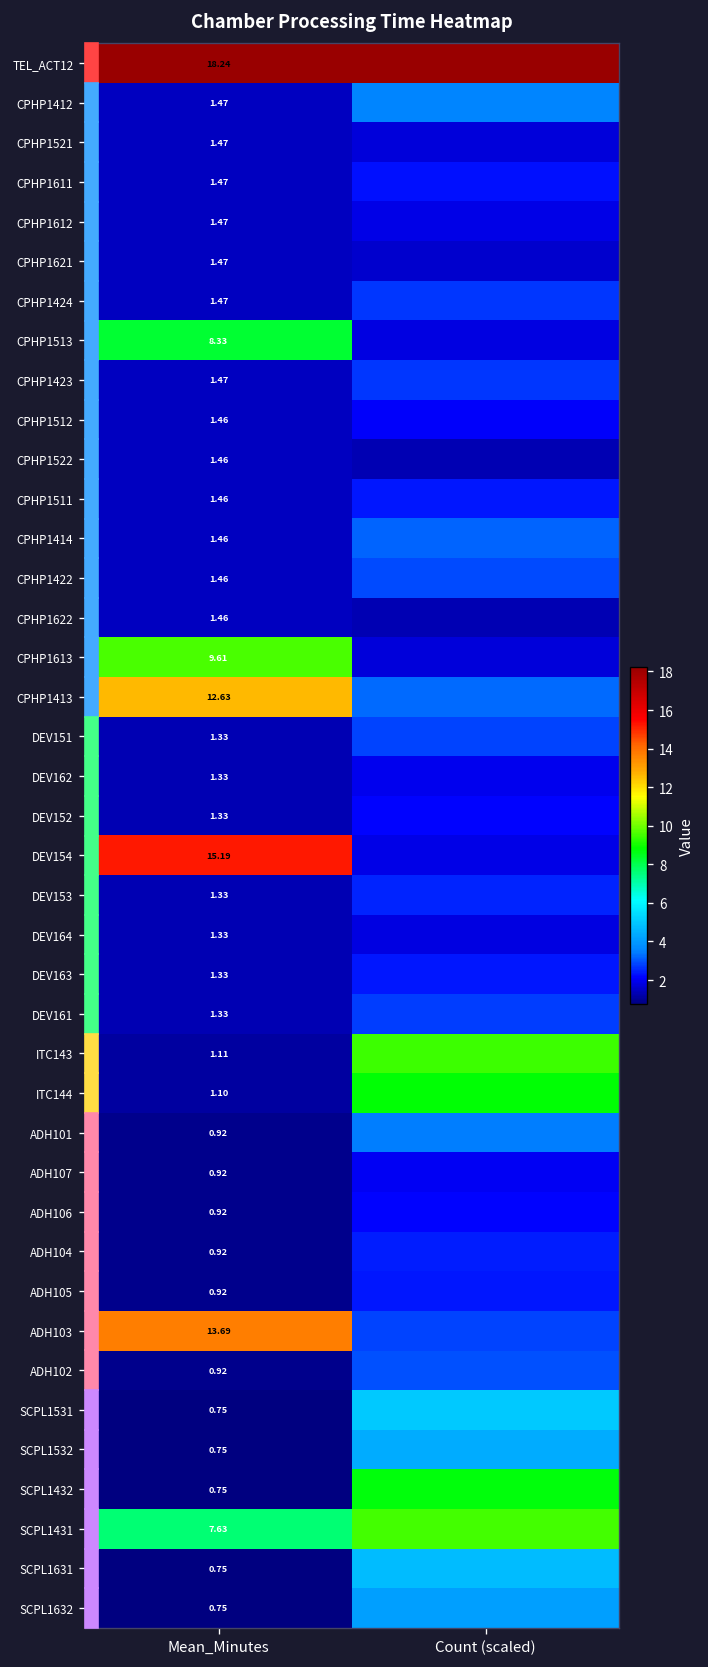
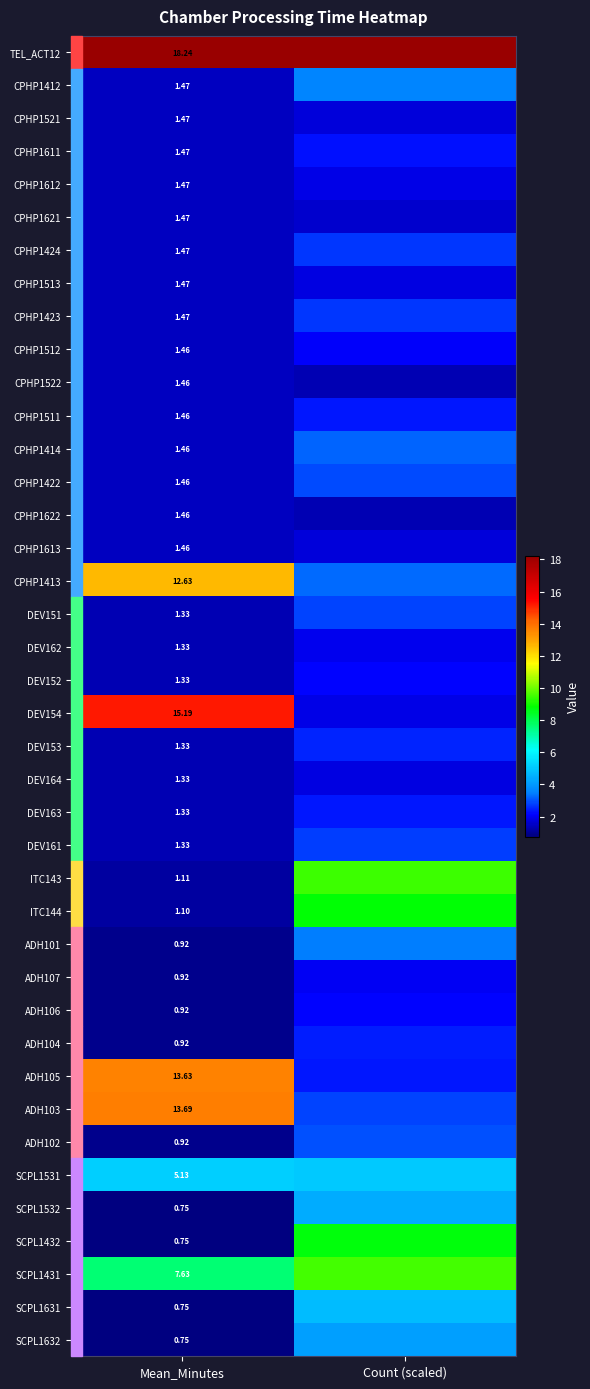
CPHP1513, Mean_Minutes: 8.33 -> 1.47
CPHP1613, Mean_Minutes: 9.61 -> 1.46
ADH105, Mean_Minutes: 0.92 -> 13.63
SCPL1531, Mean_Minutes: 0.75 -> 5.13
